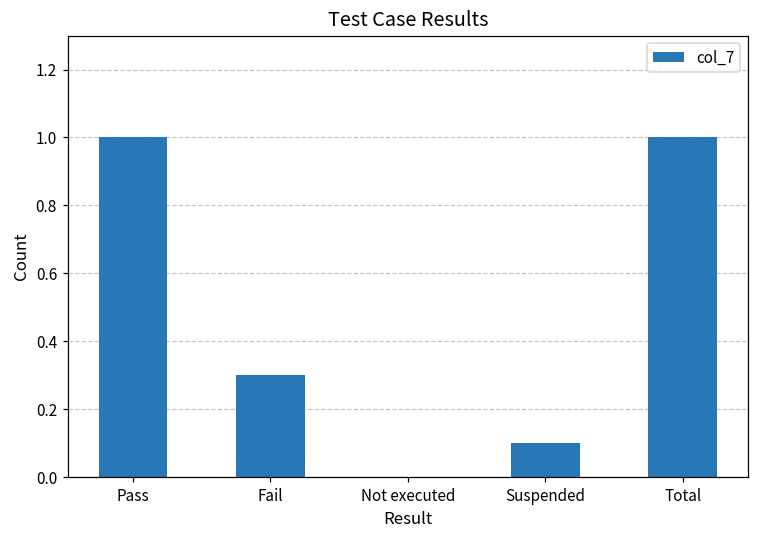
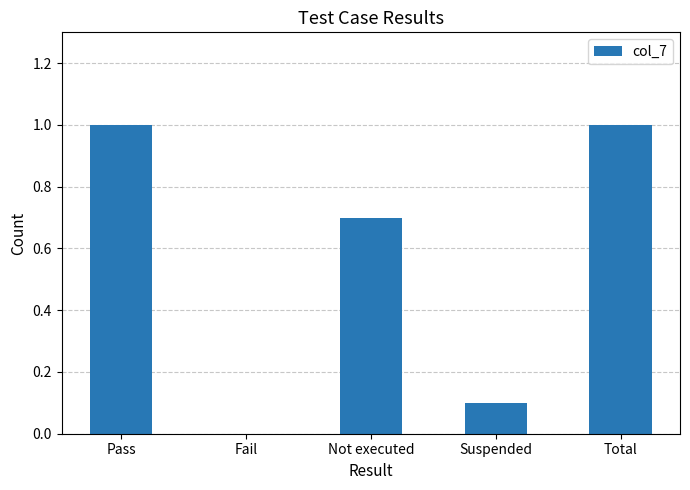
Fail: 0.3 -> 0.0
Not executed: 0.0 -> 0.7
